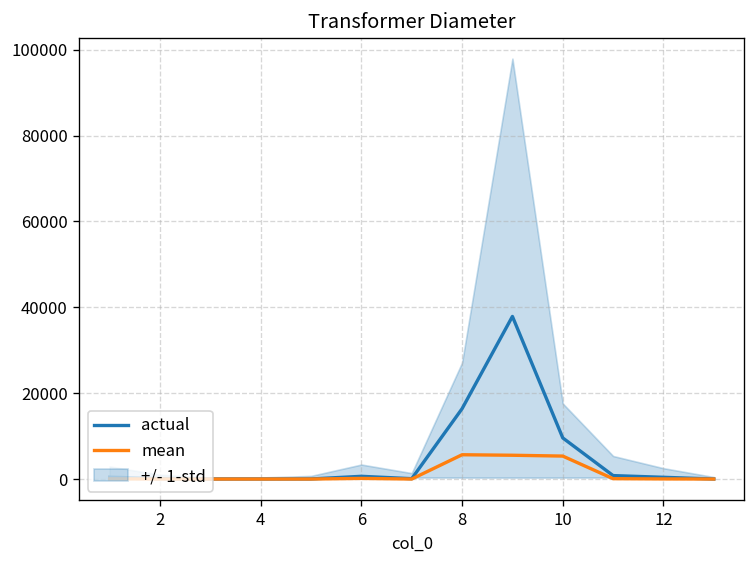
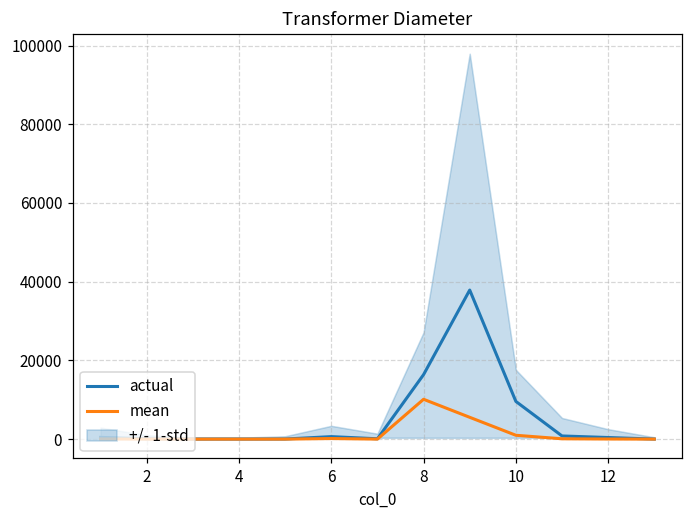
mean, 8: 6000 -> 10000
mean, 10: 5000 -> 1000
